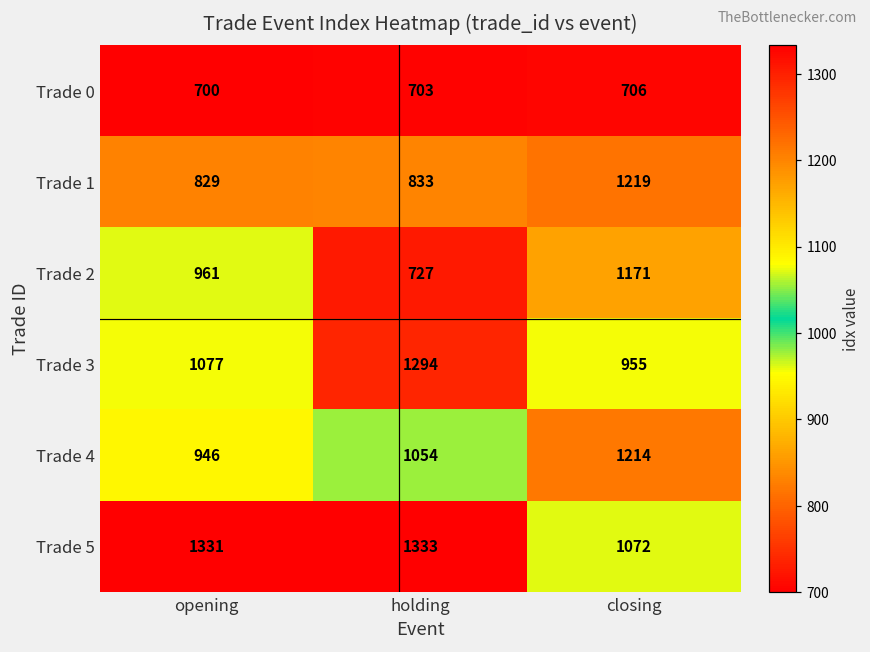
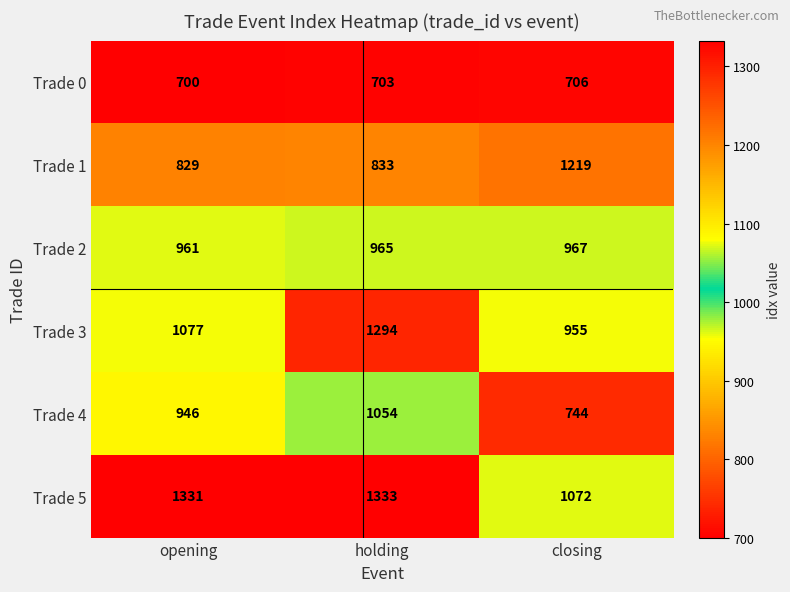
Trade 2, holding: 727 -> 965
Trade 2, closing: 1171 -> 967
Trade 4, closing: 1214 -> 744
